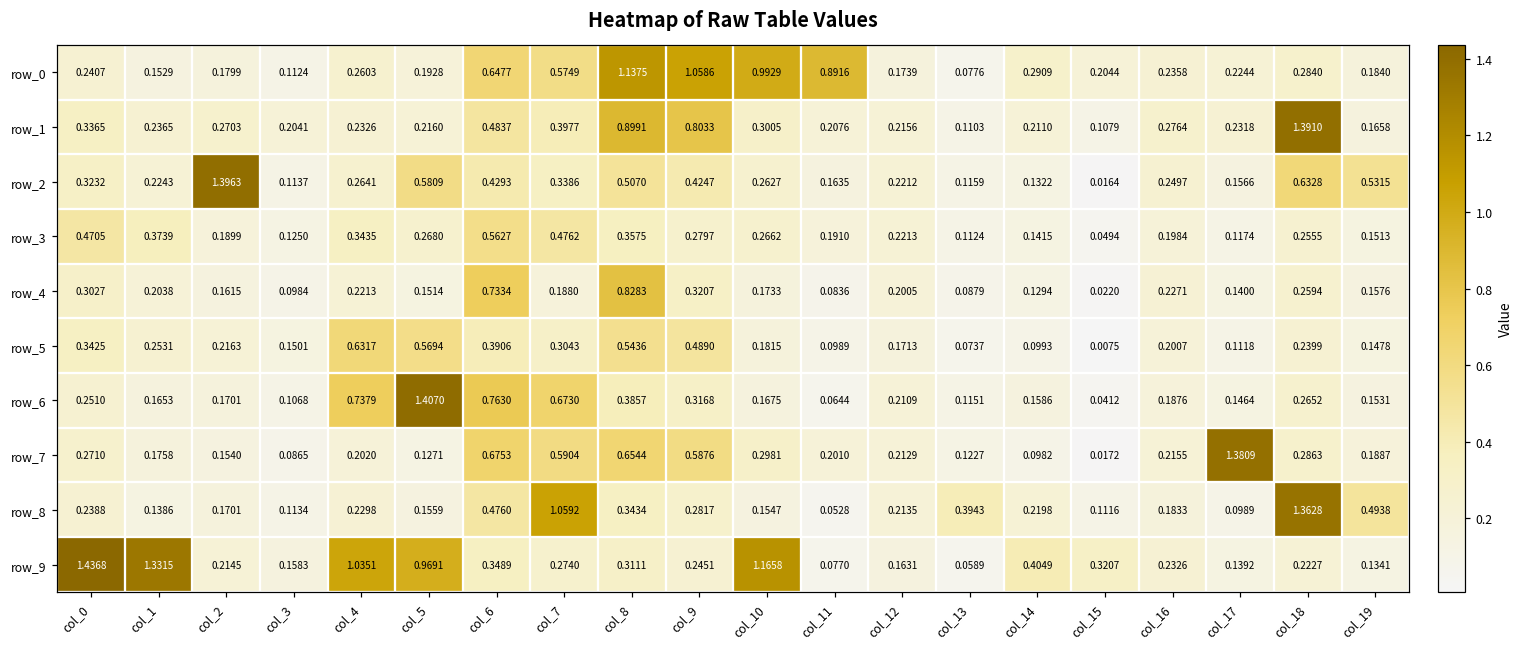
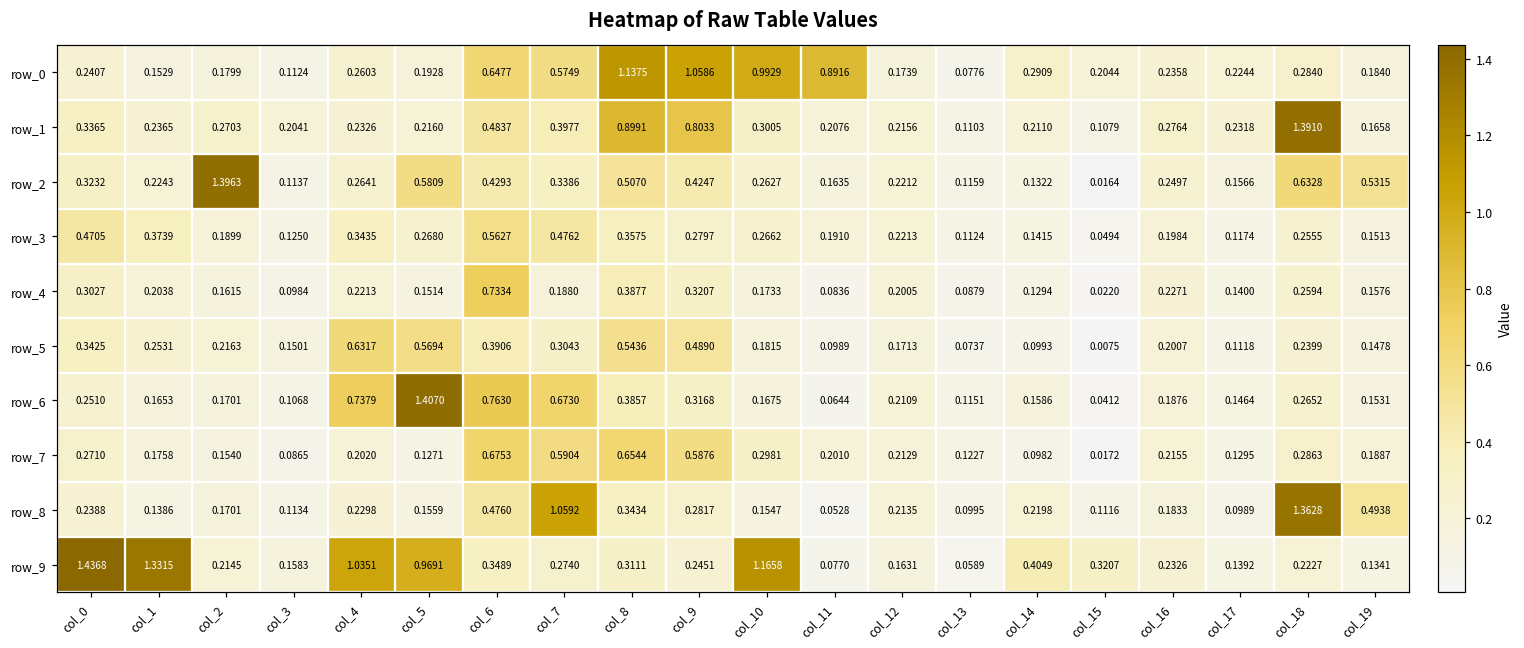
row_4, col_8: 0.8283 -> 0.3877
row_7, col_17: 1.3809 -> 0.1295
row_8, col_13: 0.3943 -> 0.0995
